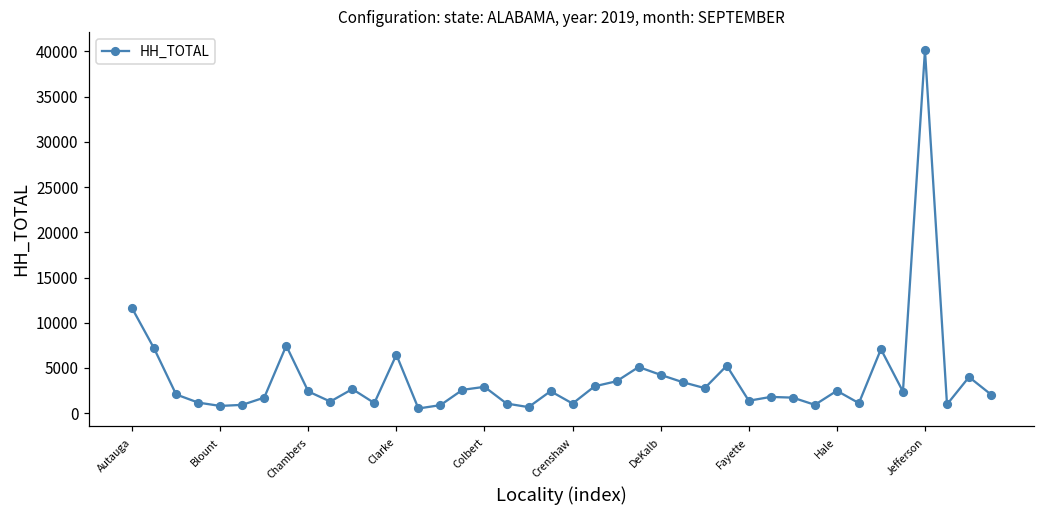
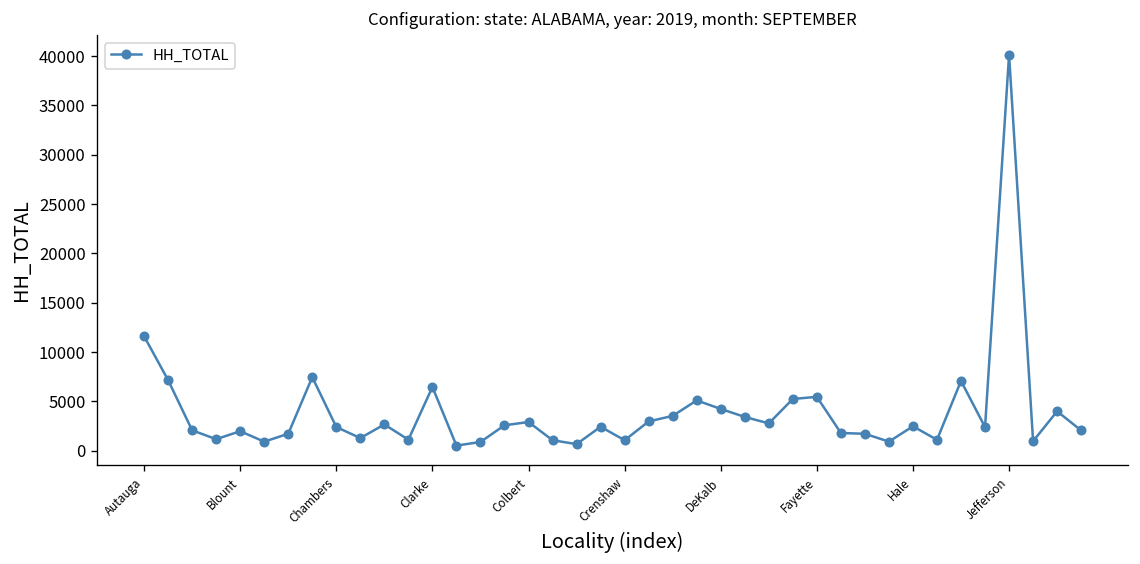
Blount: 1000 -> 2000
Fayette: 1000 -> 5000
